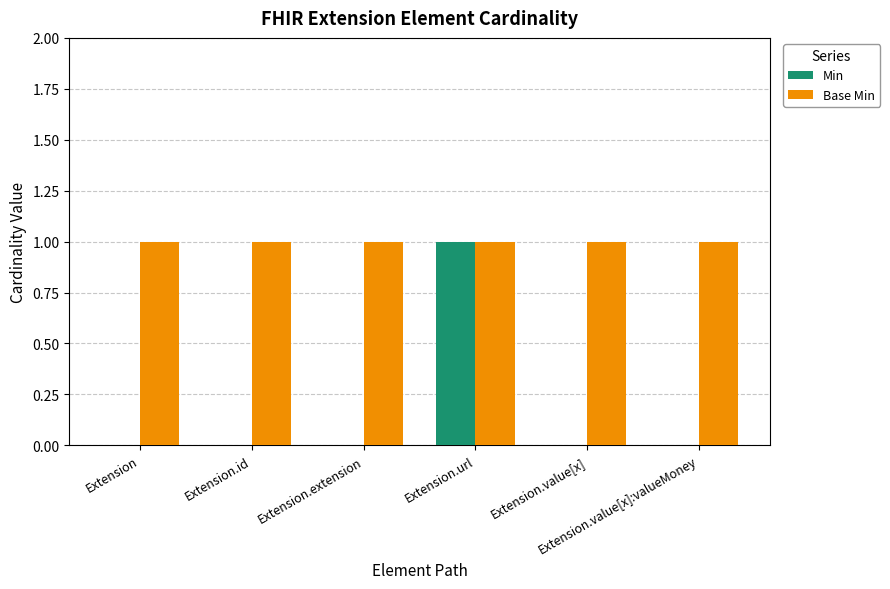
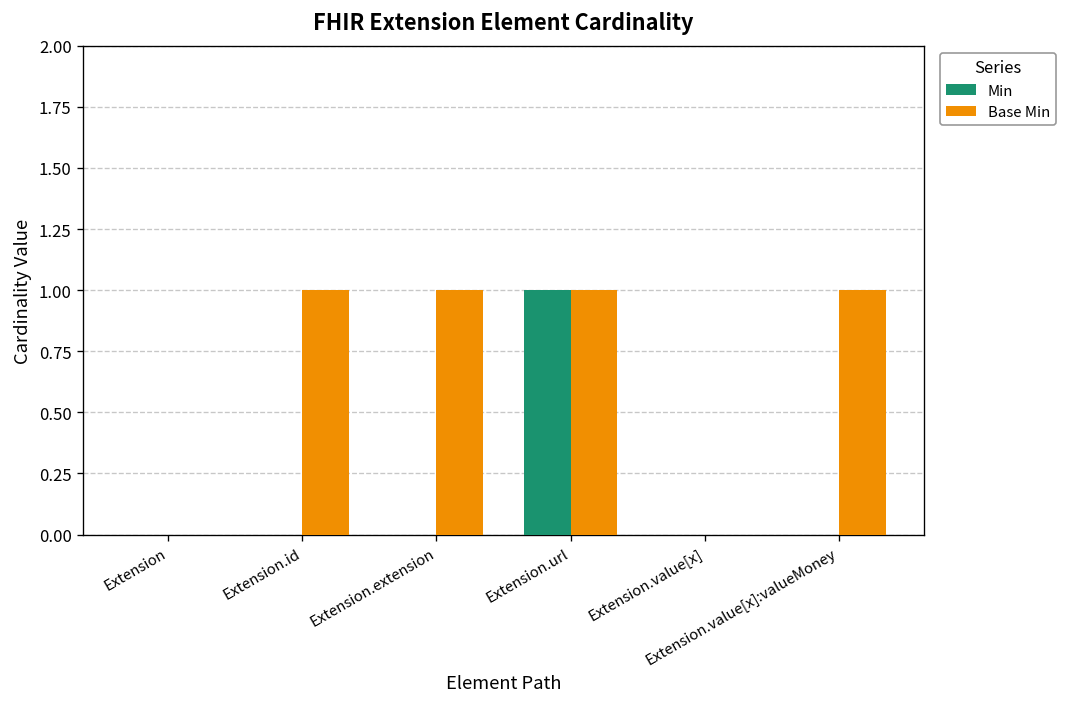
Base Min, Extension: 1 -> 0
Base Min, Extension.value[x]: 1 -> 0
